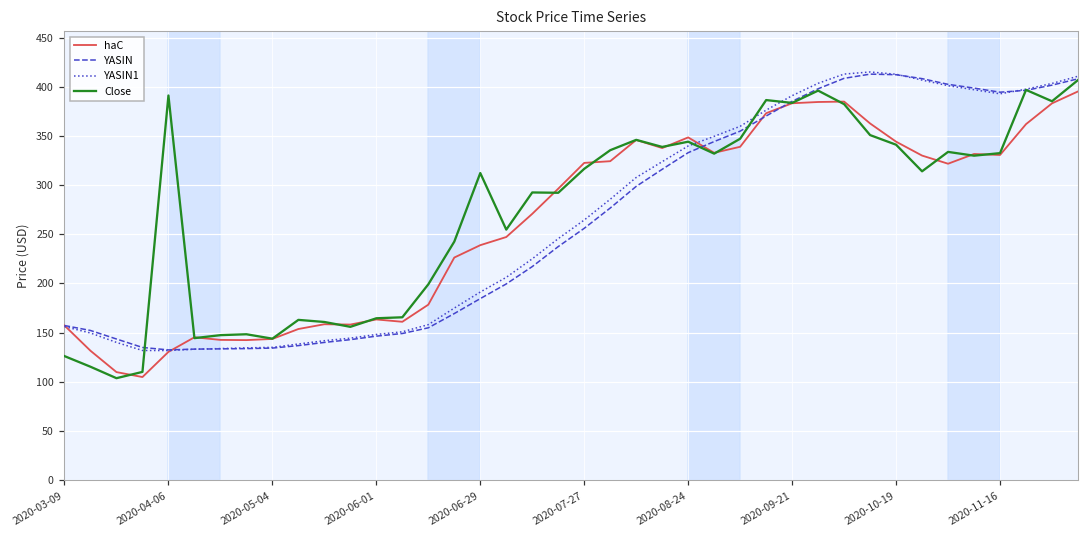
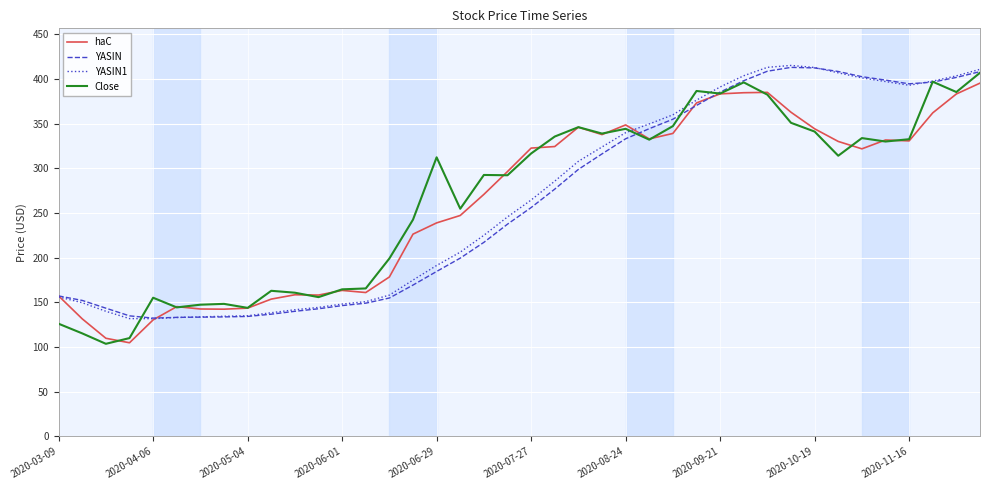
Close, 2020-04-06: 390 -> 160
